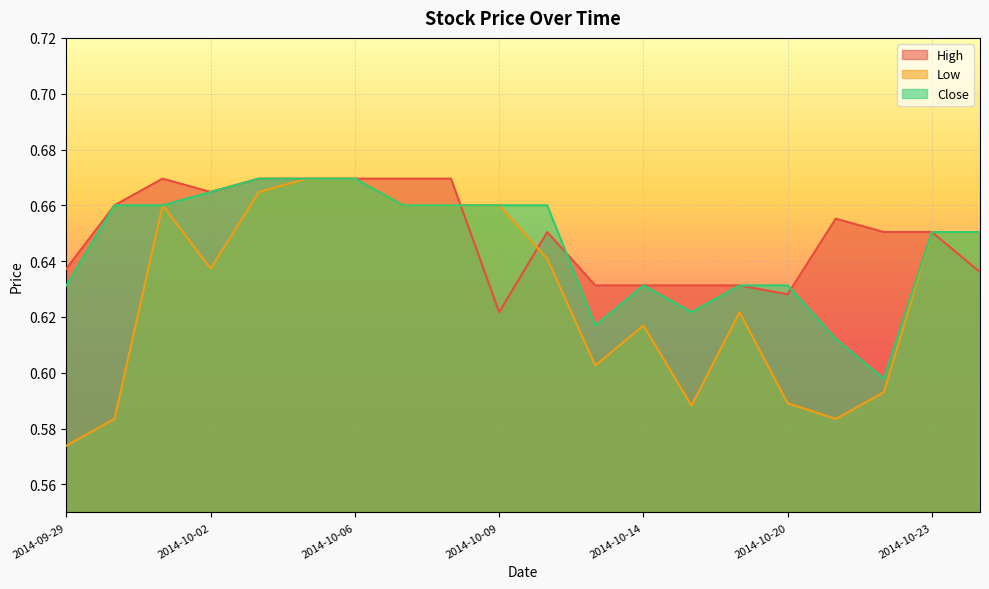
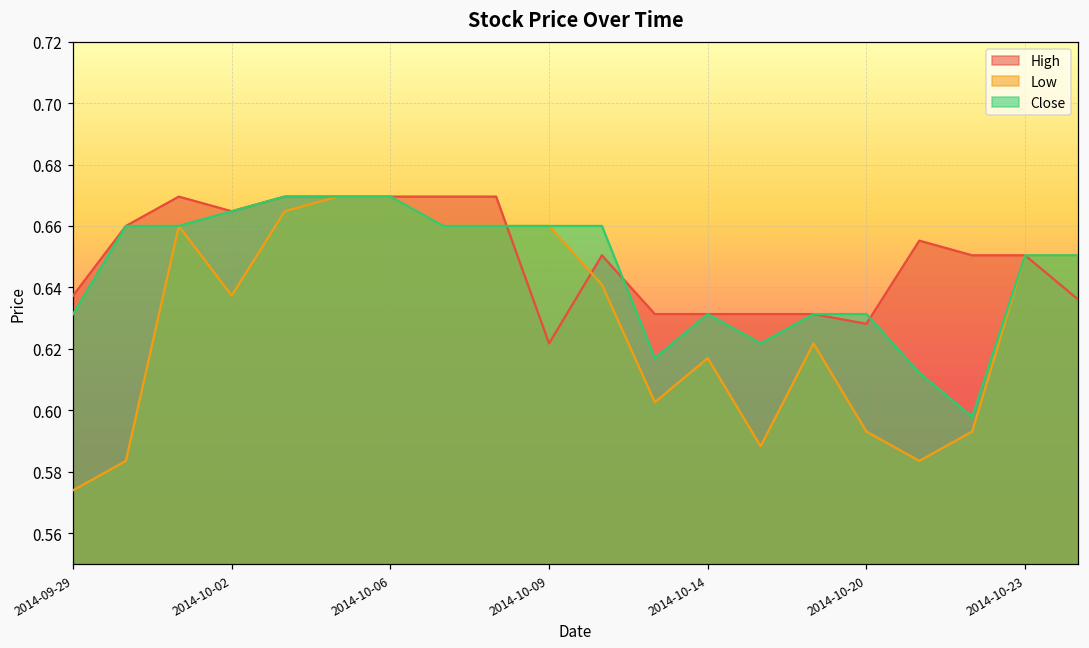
Low, 2014-10-20: 0.589 -> 0.593
